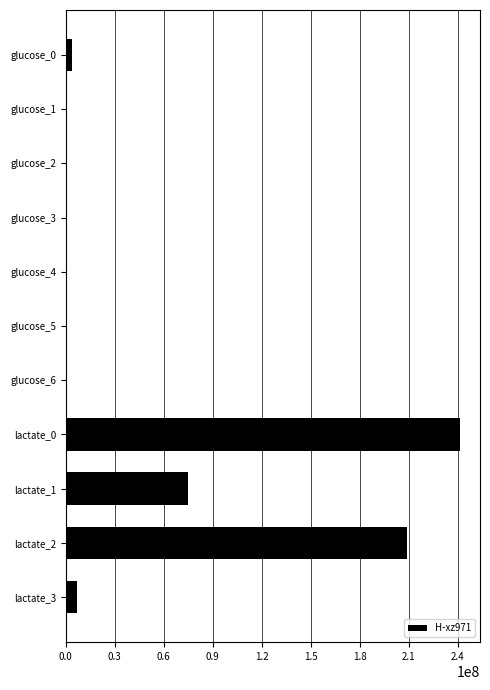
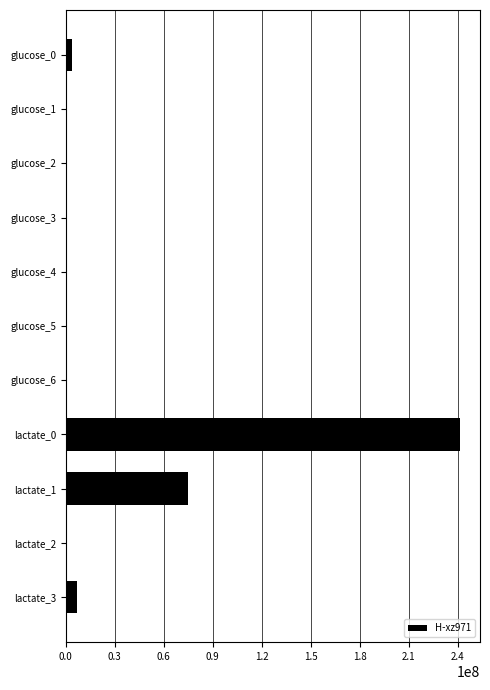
lactate_2: 209000000 -> 0
